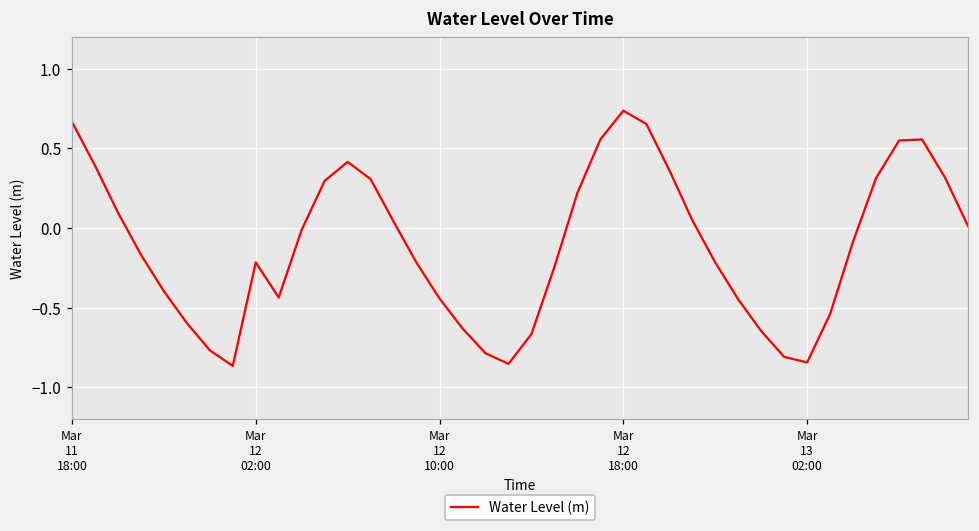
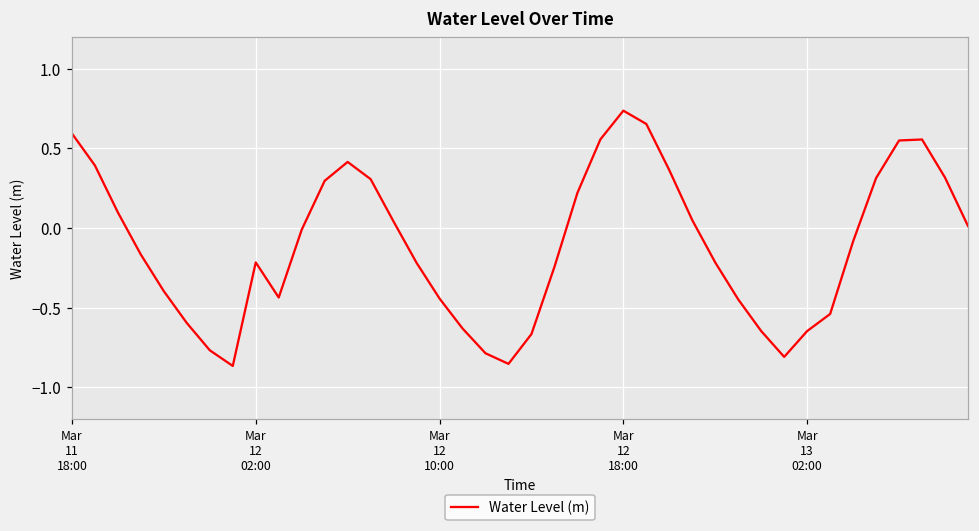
Mar 11 18:00: 0.67 -> 0.59
Mar 13 02:00: -0.84 -> -0.65
